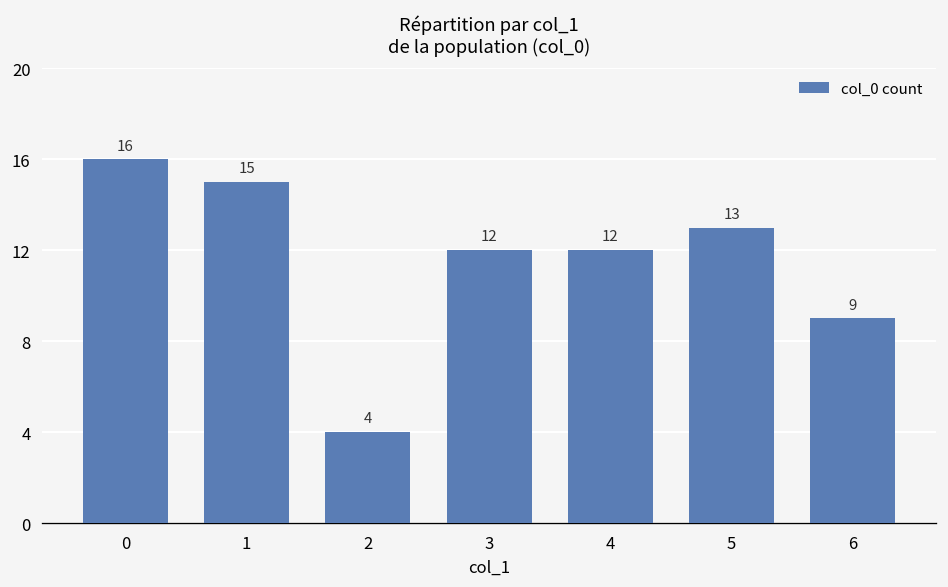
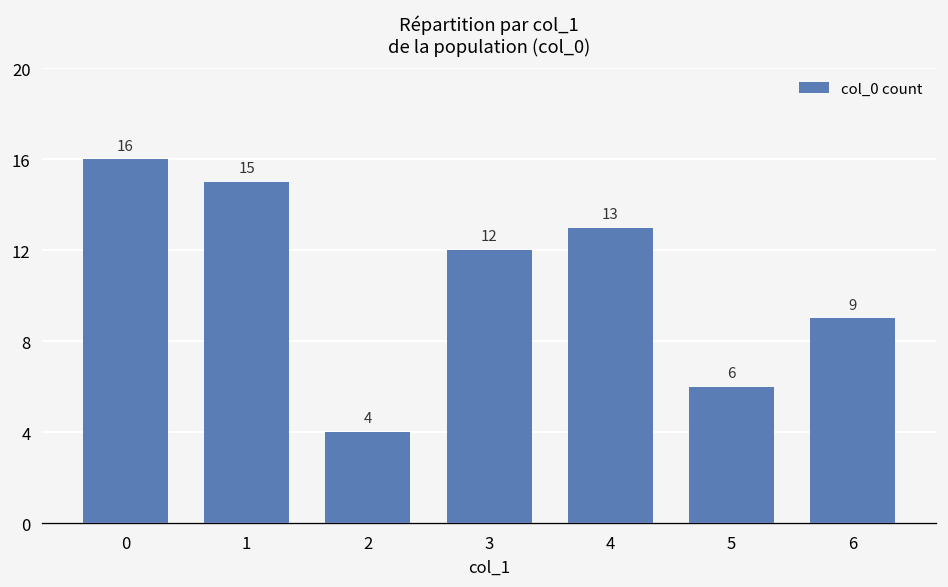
4: 12 -> 13
5: 13 -> 6
